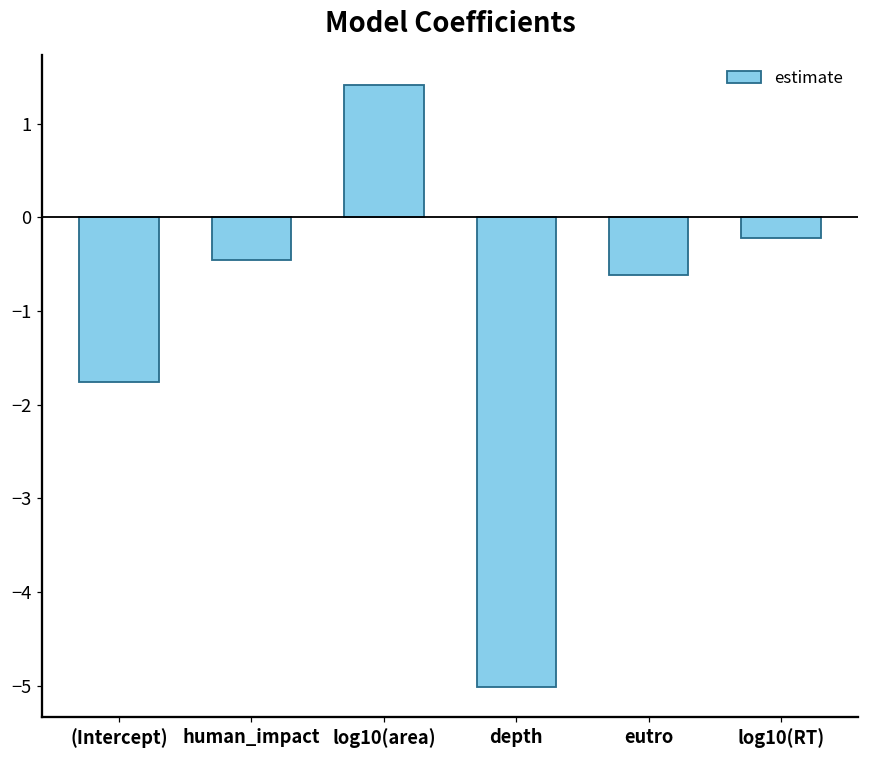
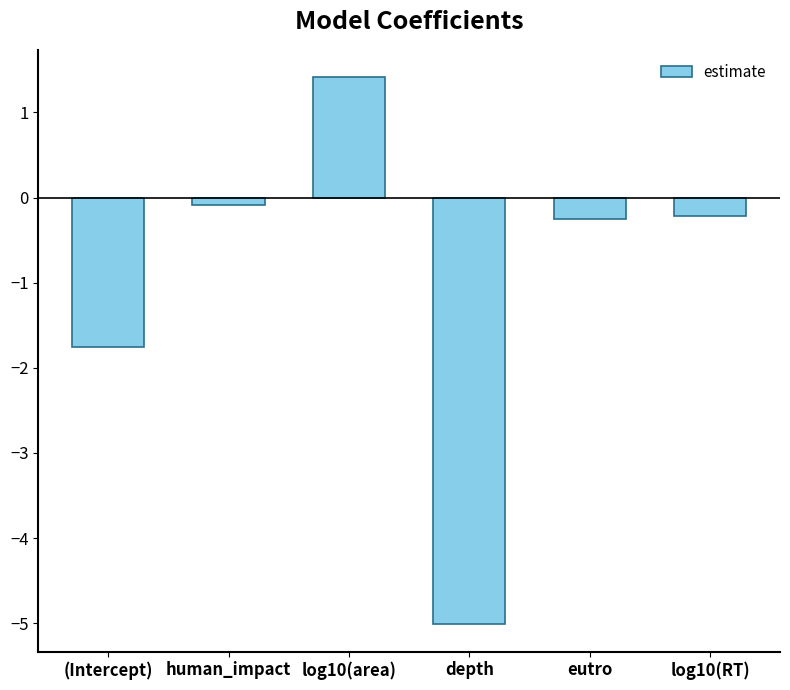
human_impact: -0.5 -> -0.1
eutro: -0.6 -> -0.2
